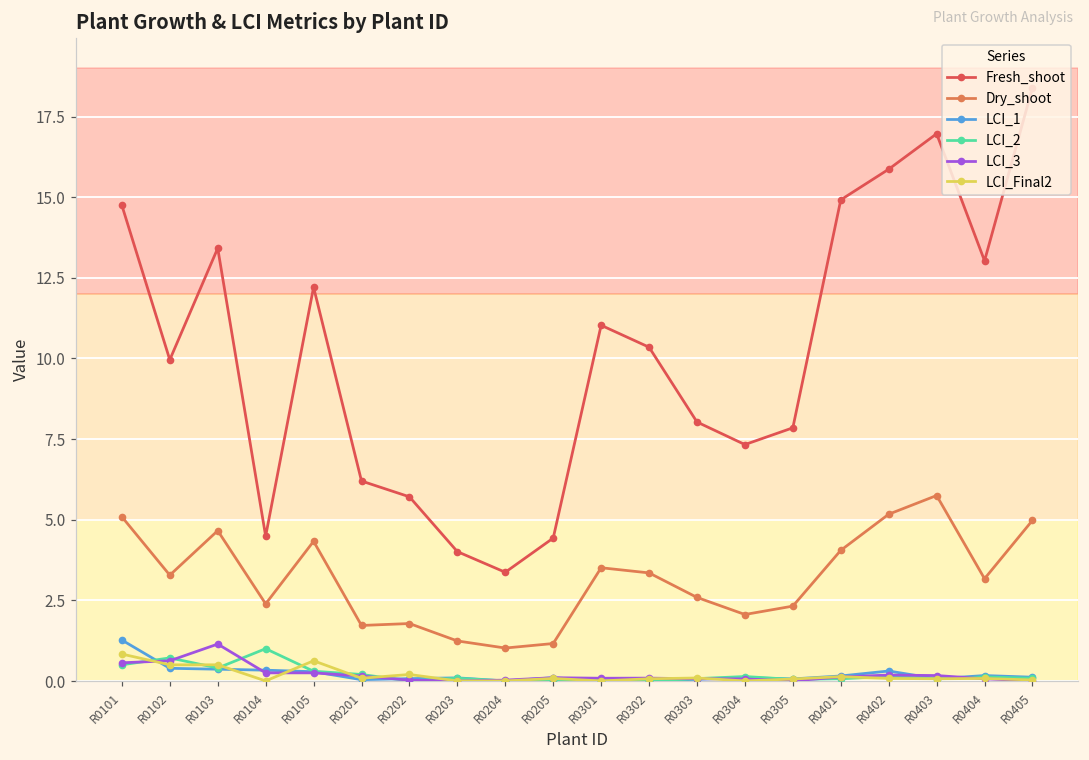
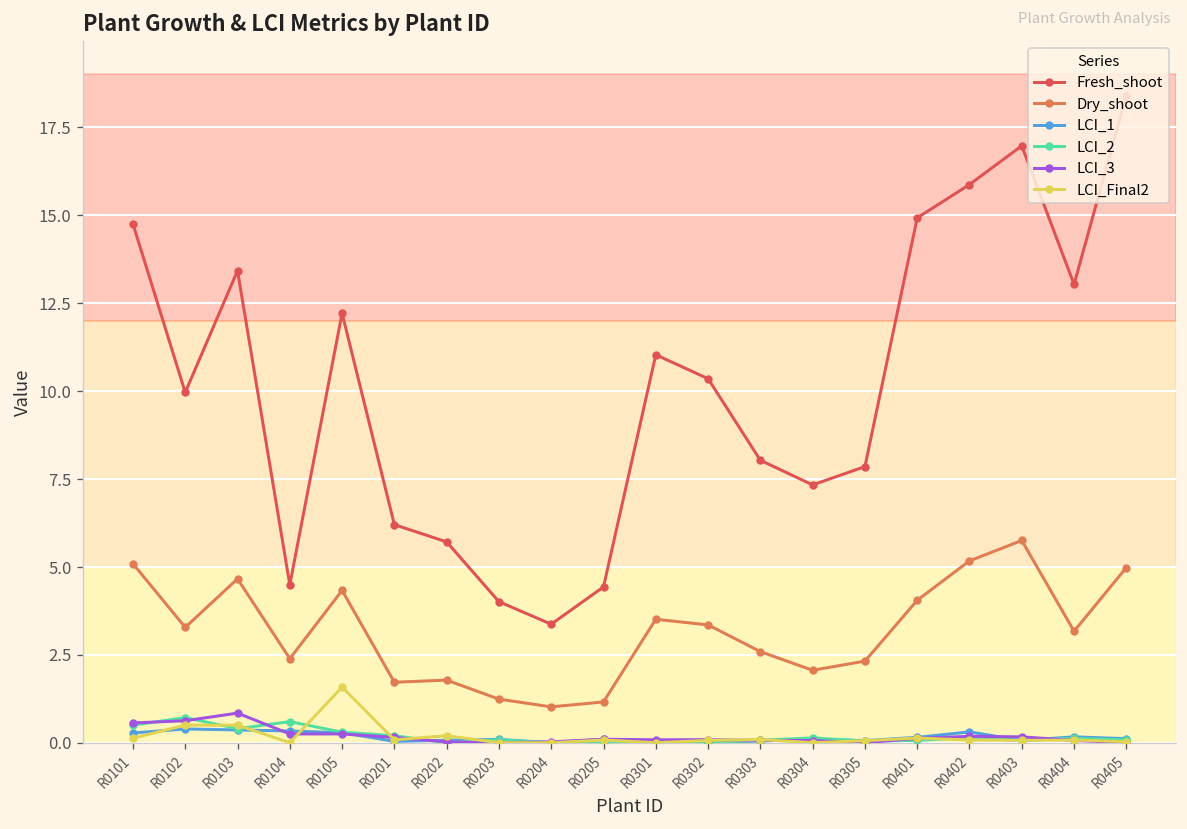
LCI_1, R0101: 1.3 -> 0.3
LCI_Final2, R0101: 0.8 -> 0.1
LCI_3, R0103: 1.1 -> 0.8
LCI_2, R0104: 1.0 -> 0.6
LCI_Final2, R0105: 0.6 -> 1.6
